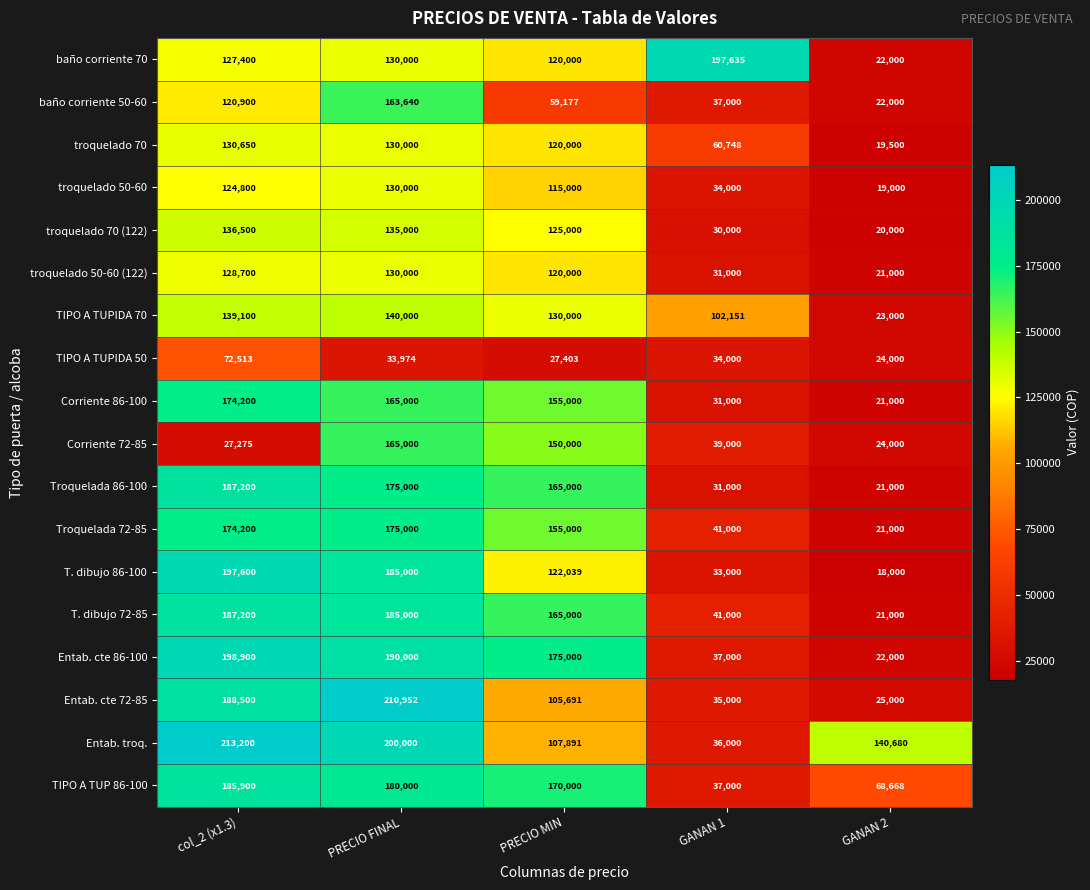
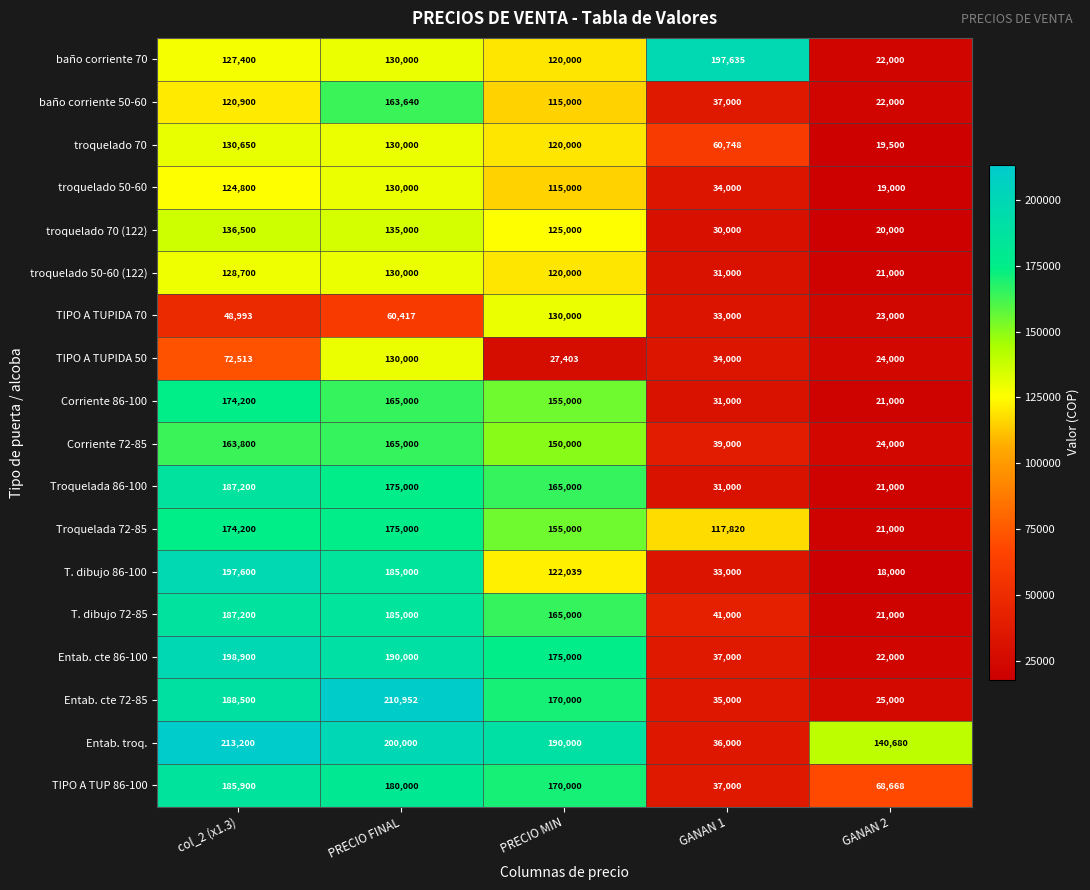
baño corriente 50-60, PRECIO MIN: 59,177 -> 115,000
TIPO A TUPIDA 70, col_2 (x1.3): 139,100 -> 48,993
TIPO A TUPIDA 70, PRECIO FINAL: 140,000 -> 60,417
TIPO A TUPIDA 70, GANAN 1: 102,151 -> 33,000
TIPO A TUPIDA 50, PRECIO FINAL: 33,974 -> 130,000
Corriente 72-85, col_2 (x1.3): 27,275 -> 163,800
Troquelada 72-85, GANAN 1: 41,000 -> 117,820
Entab. cte 72-85, PRECIO MIN: 105,691 -> 170,000
Entab. troq., PRECIO MIN: 107,891 -> 190,000
